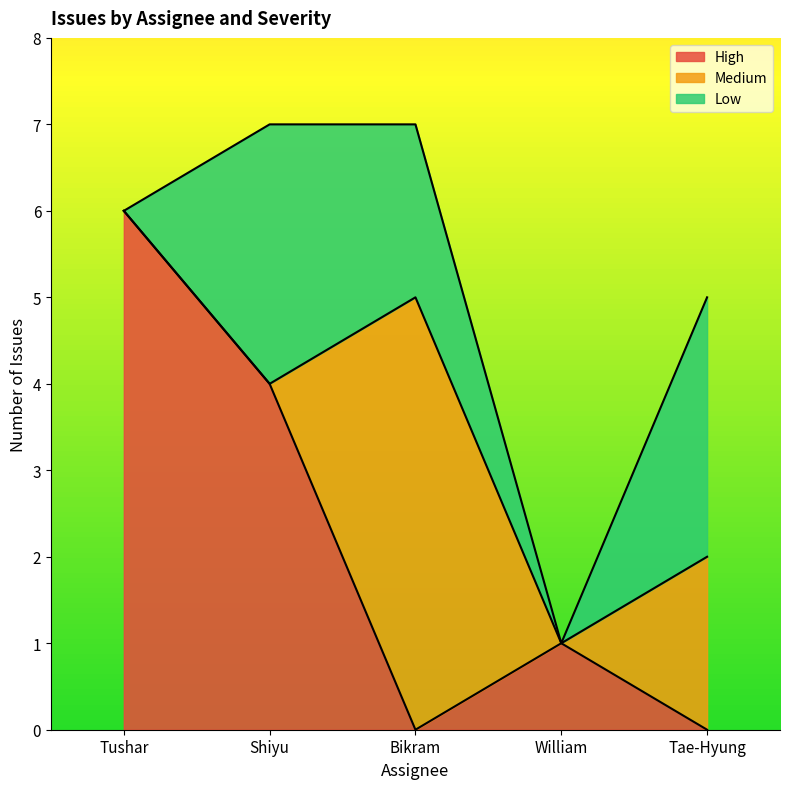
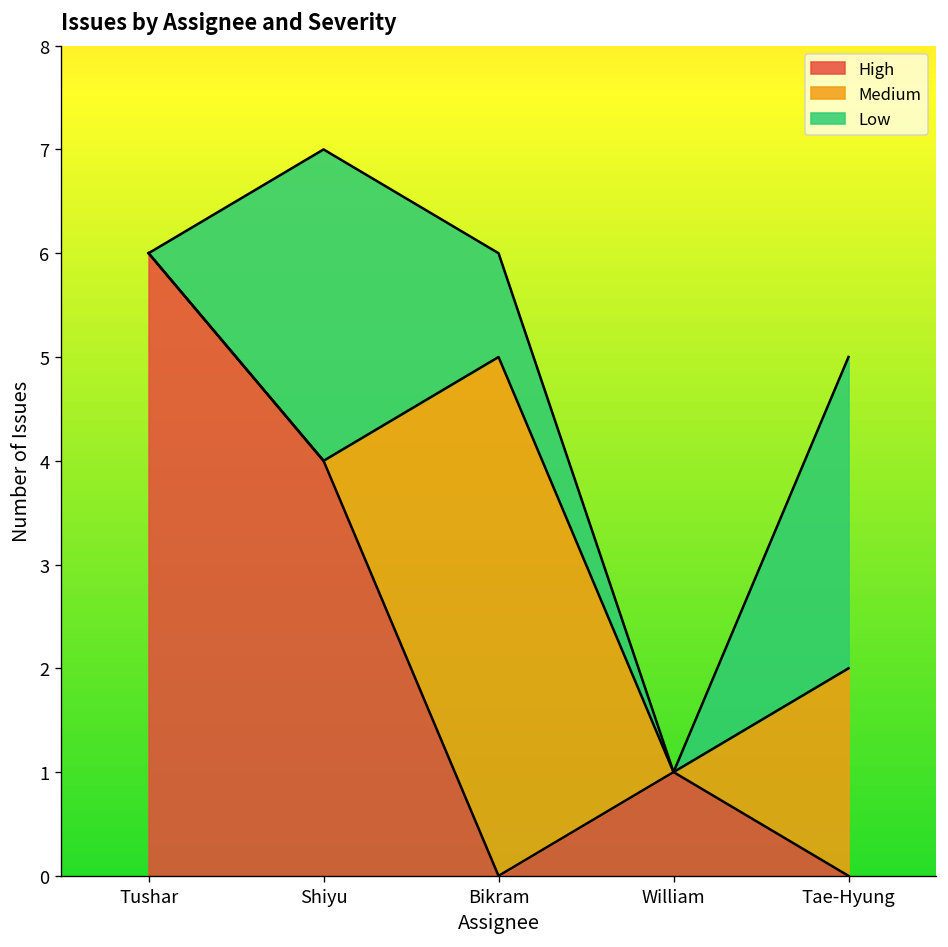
Low, Bikram: 2 -> 1
